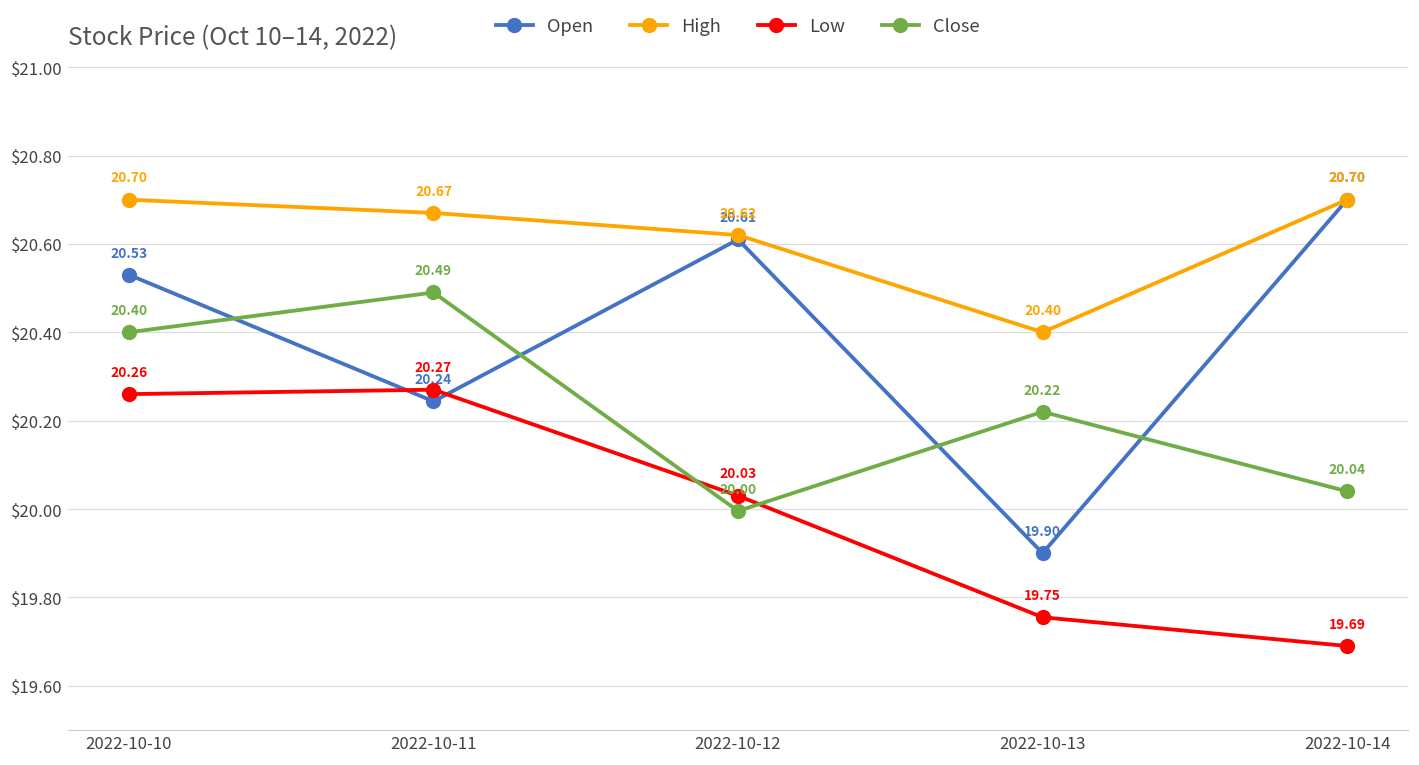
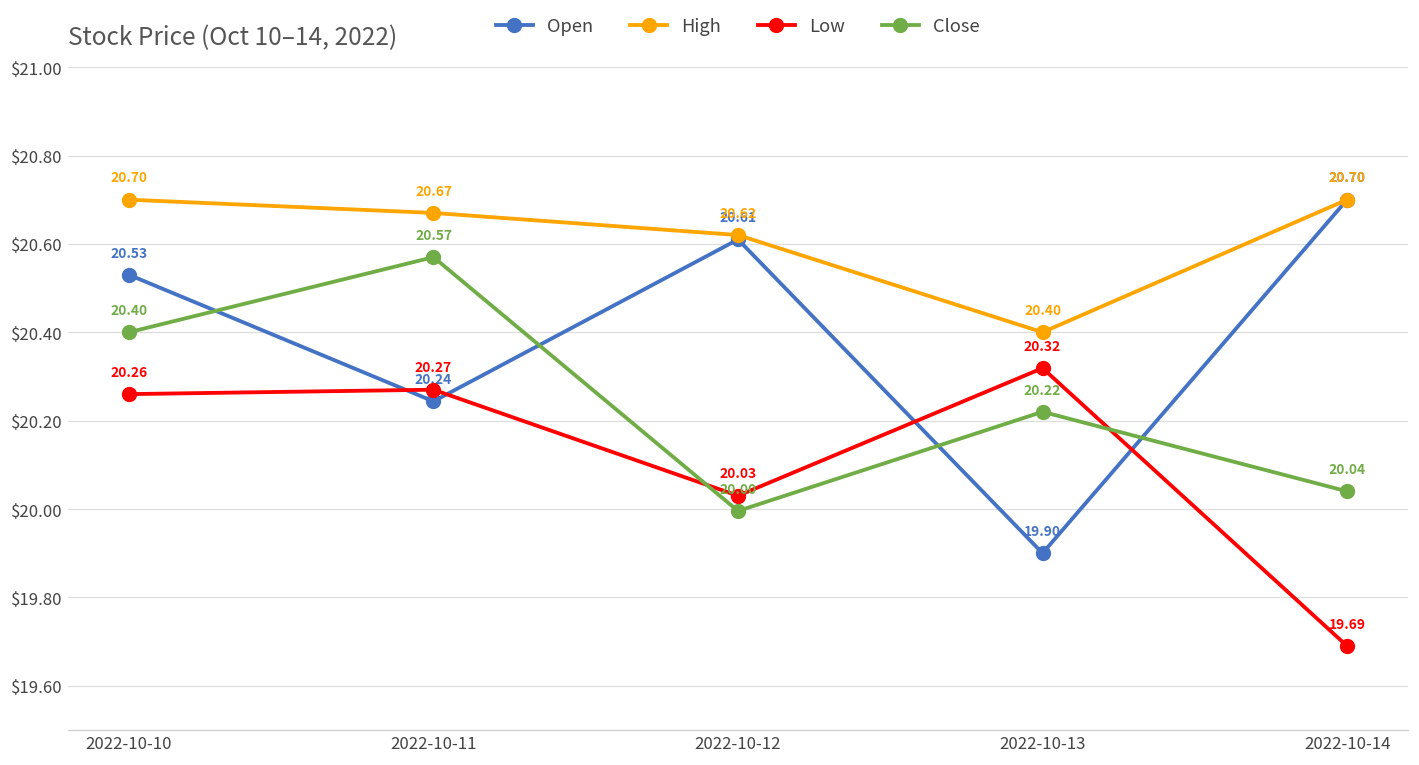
Close, 2022-10-11: 20.49 -> 20.57
Low, 2022-10-13: 19.75 -> 20.32
